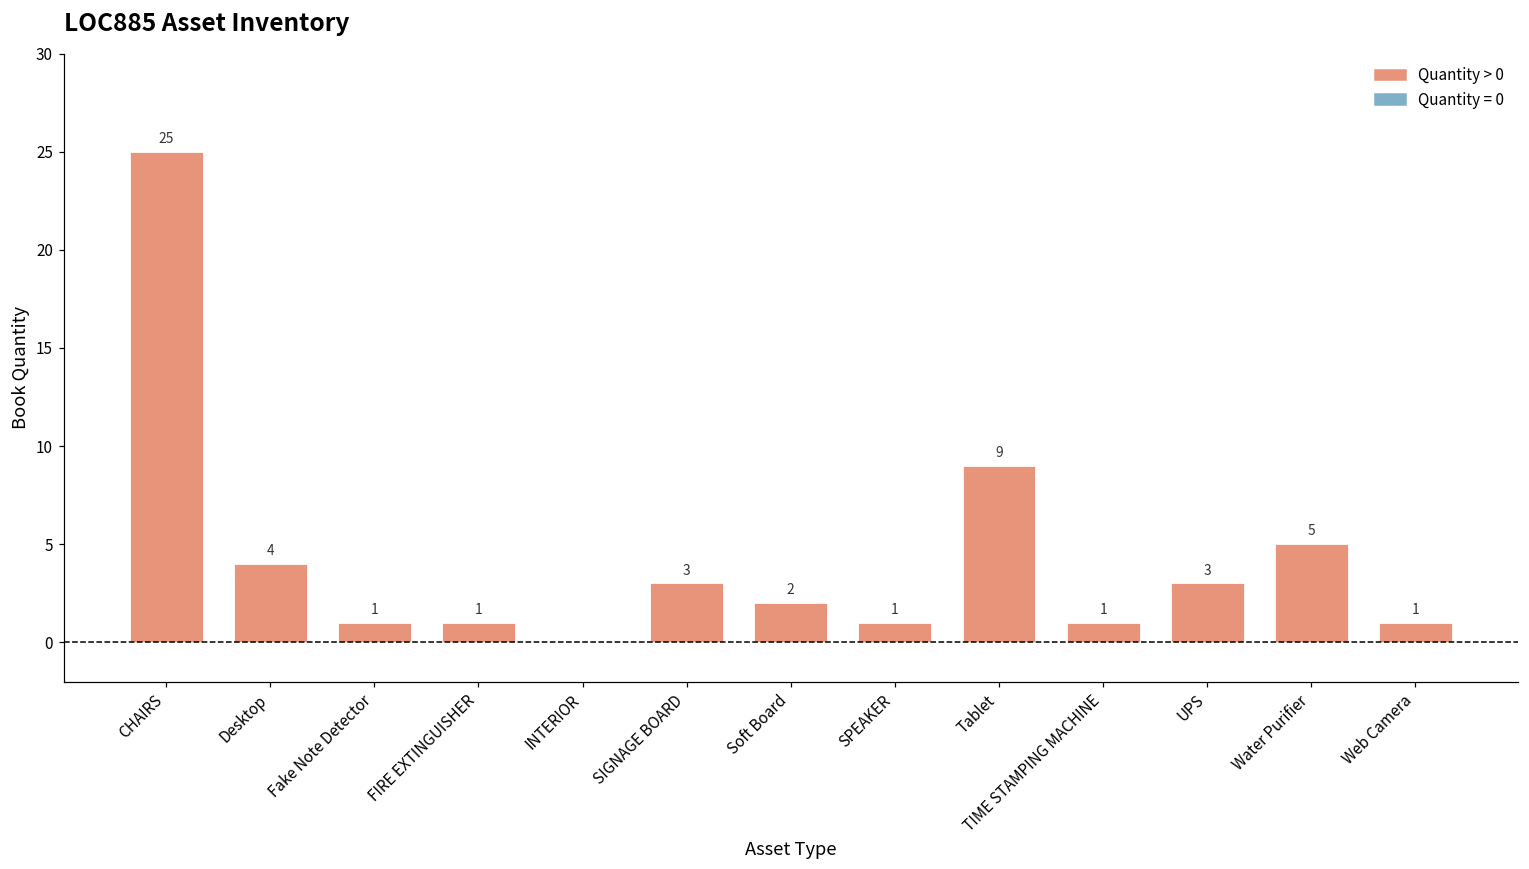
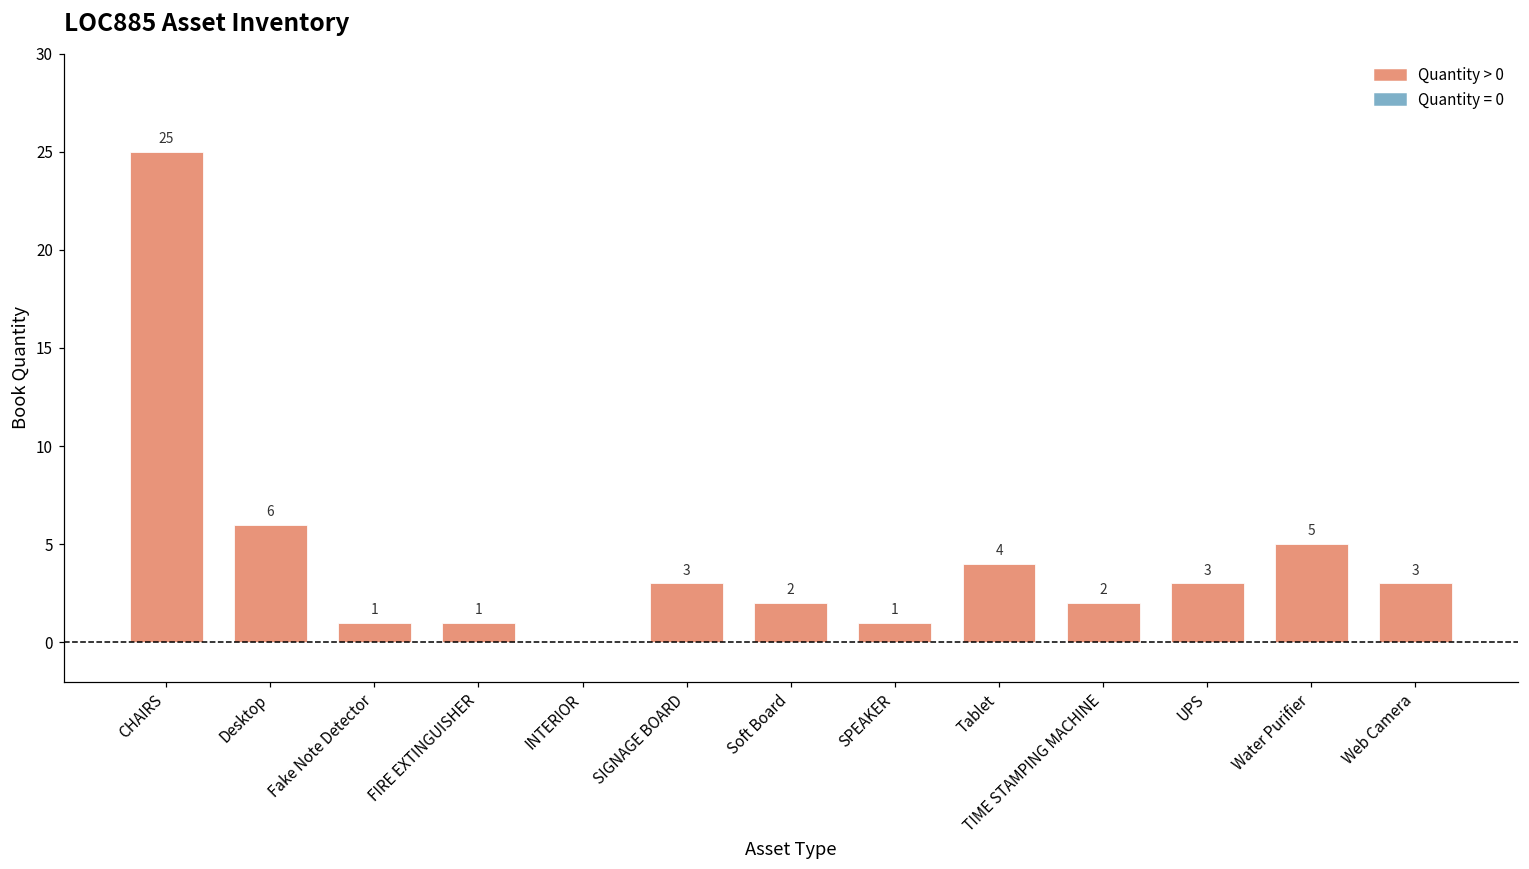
Desktop: 4 -> 6
Tablet: 9 -> 4
TIME STAMPING MACHINE: 1 -> 2
Web Camera: 1 -> 3
